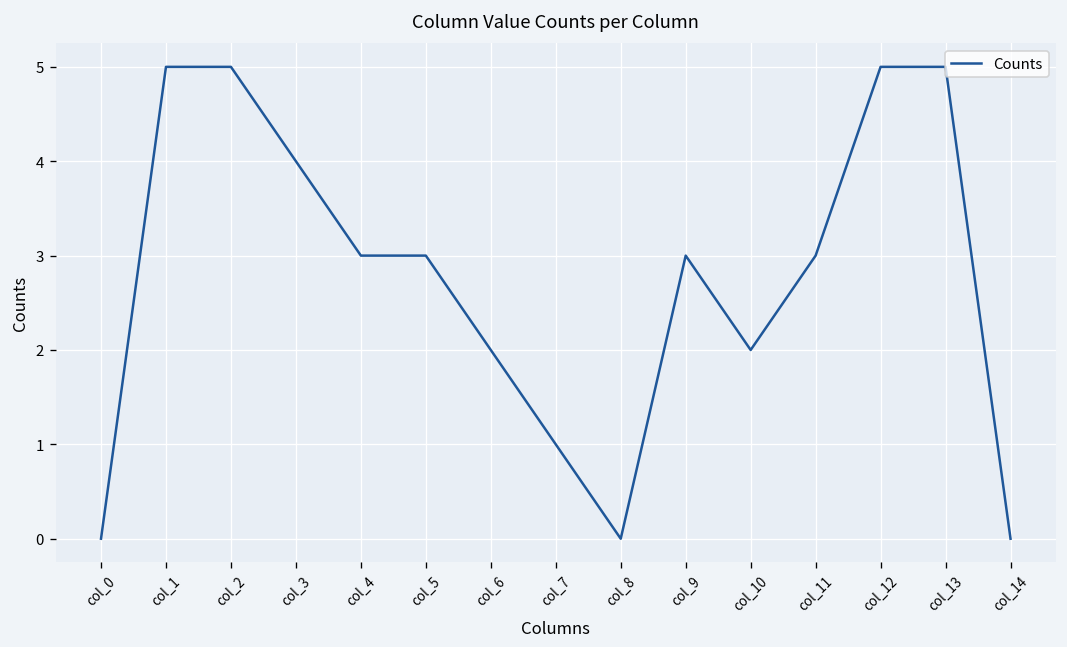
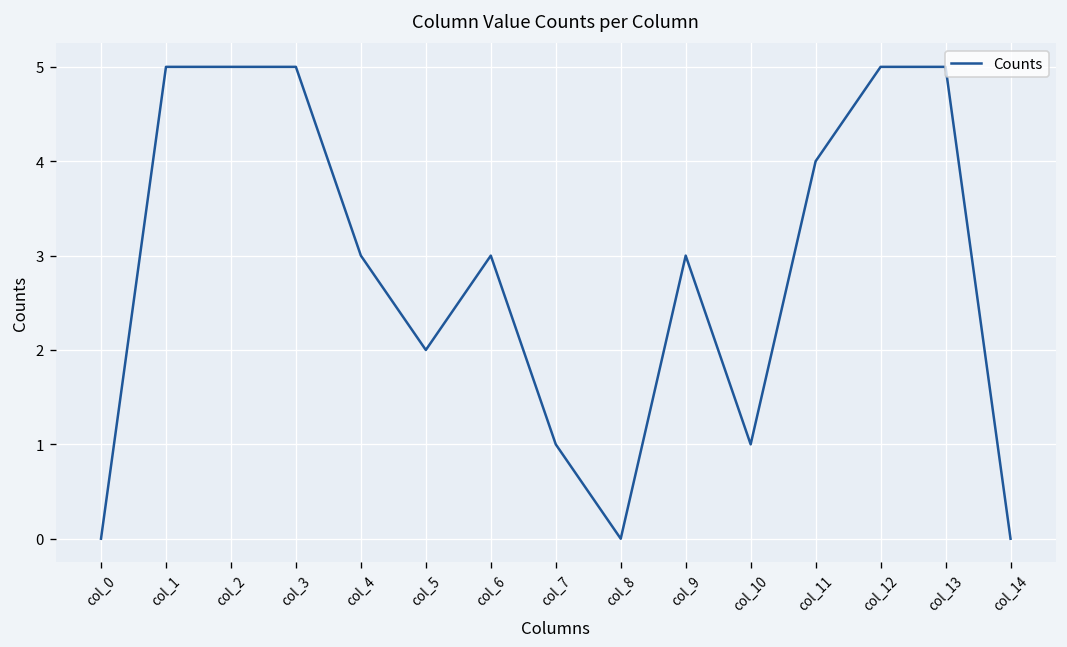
col_3: 4 -> 5
col_5: 3 -> 2
col_6: 2 -> 3
col_10: 2 -> 1
col_11: 3 -> 4
